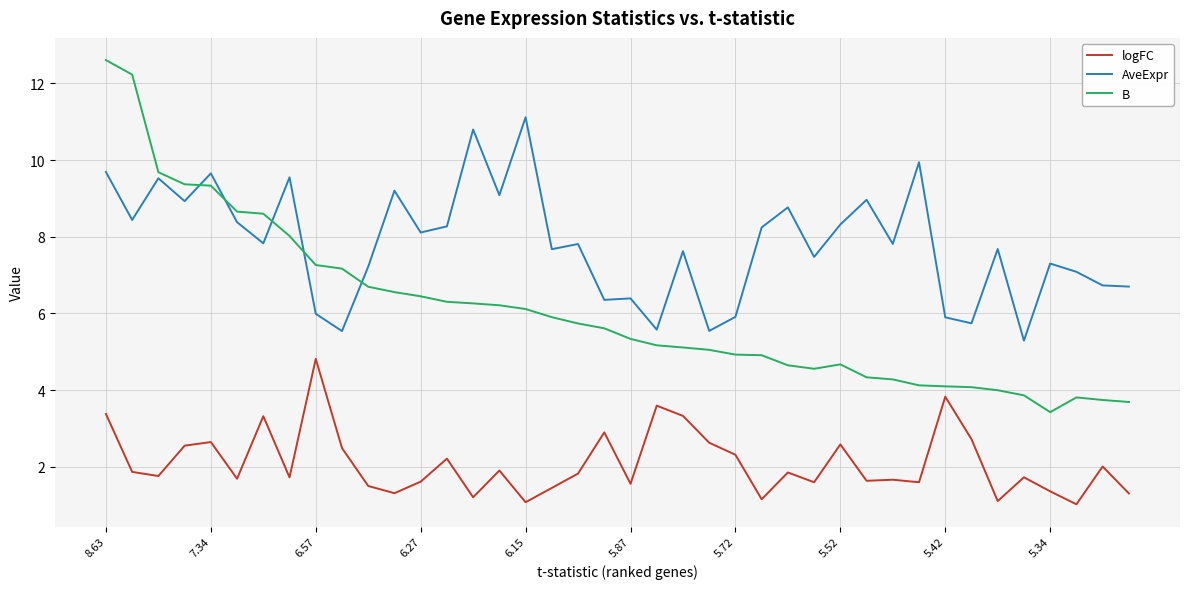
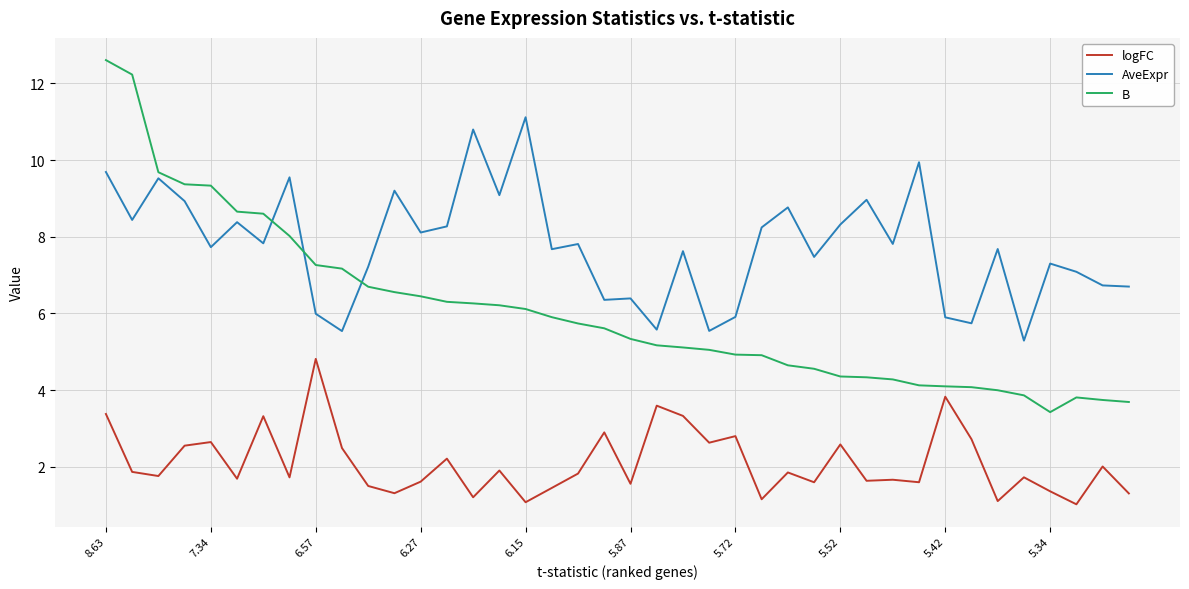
AveExpr, 7.34: 9.7 -> 7.7
logFC, 5.72: 2.3 -> 2.8
B, 5.52: 4.7 -> 4.4
